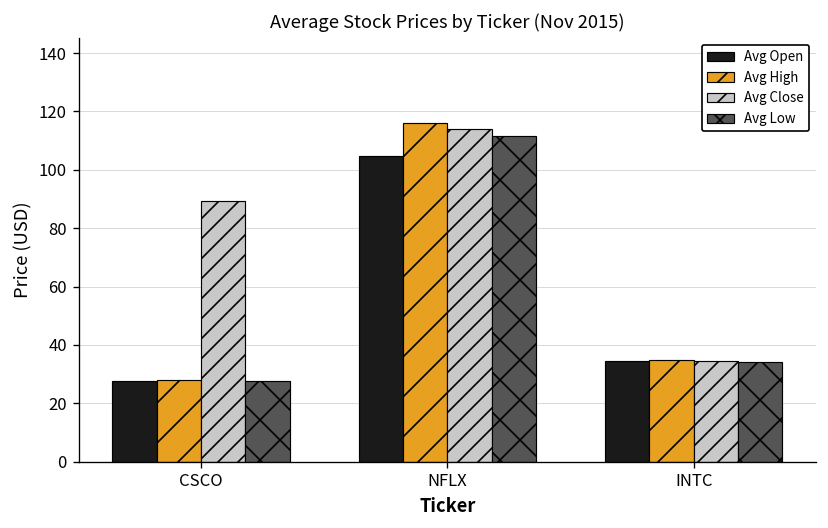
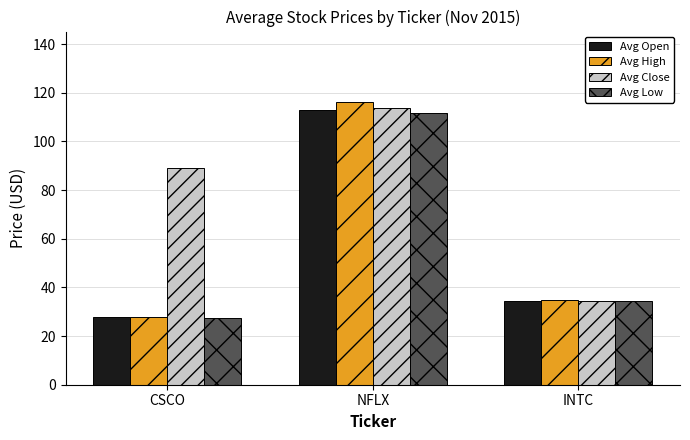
Avg Open, NFLX: 105 -> 113
